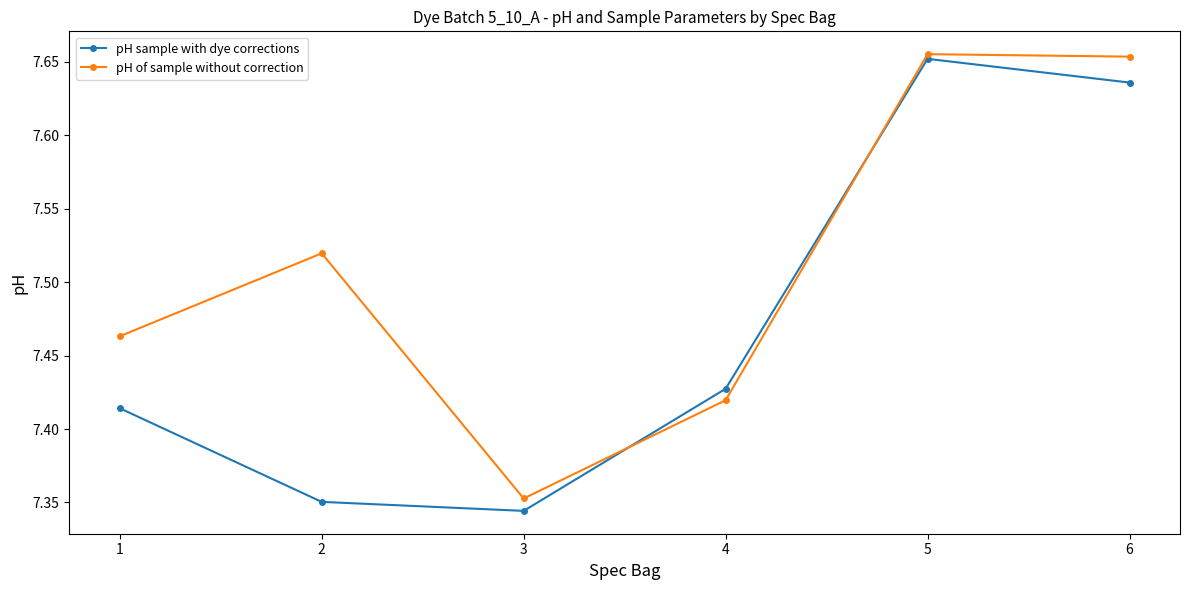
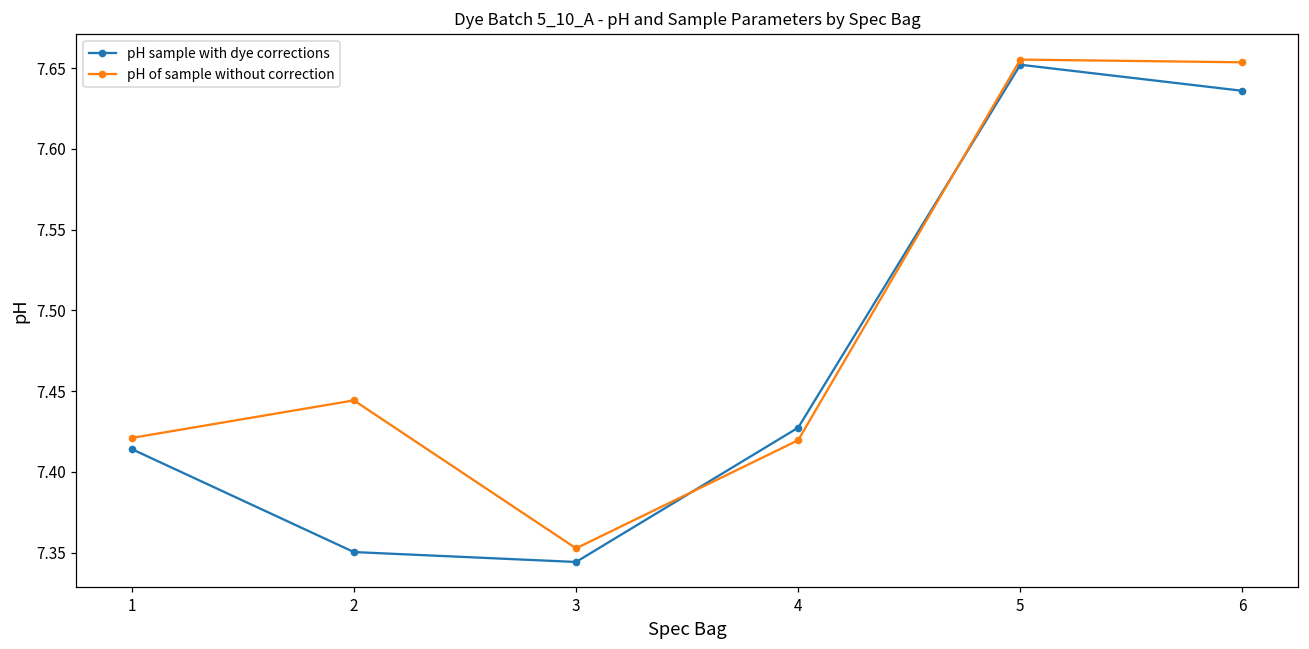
pH of sample without correction, 1: 7.463 -> 7.421
pH of sample without correction, 2: 7.520 -> 7.444
